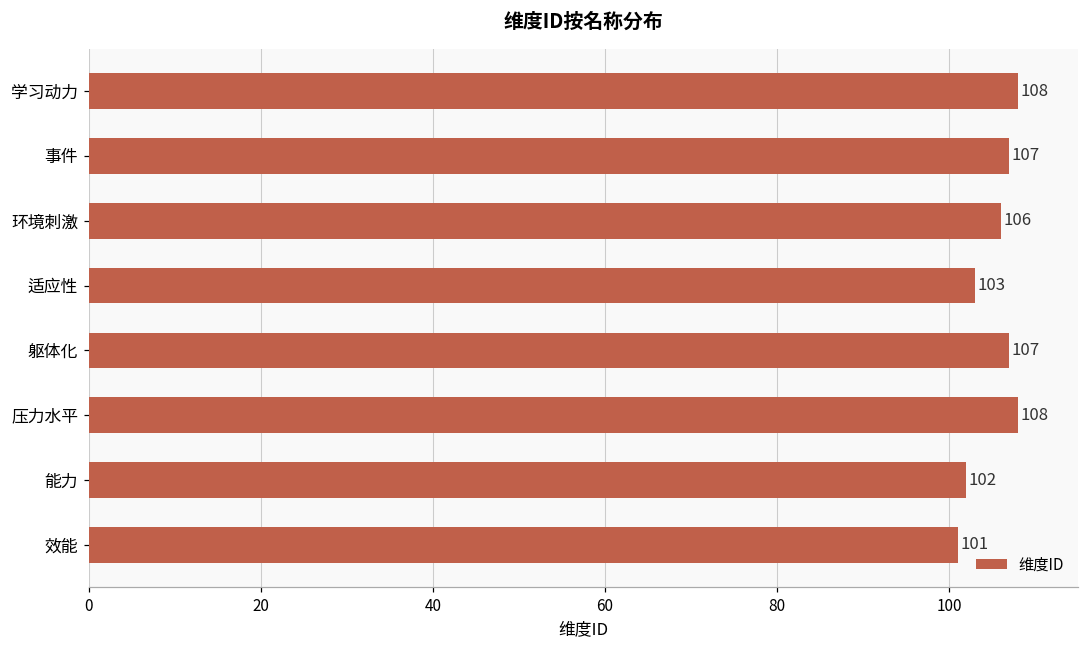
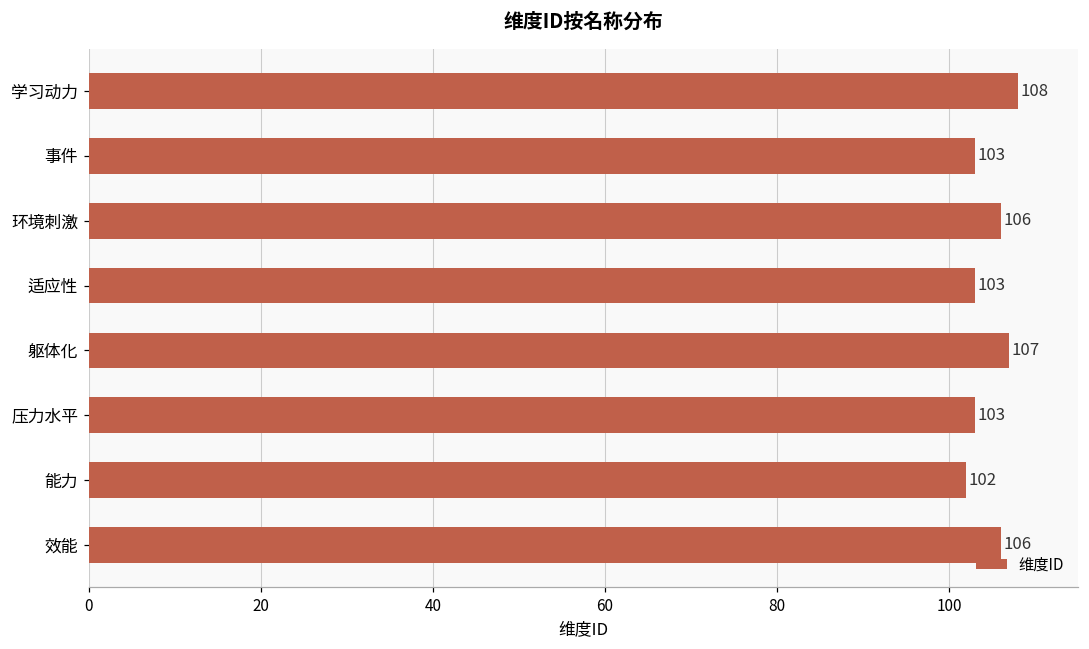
事件: 107 -> 103
压力水平: 108 -> 103
效能: 101 -> 106
